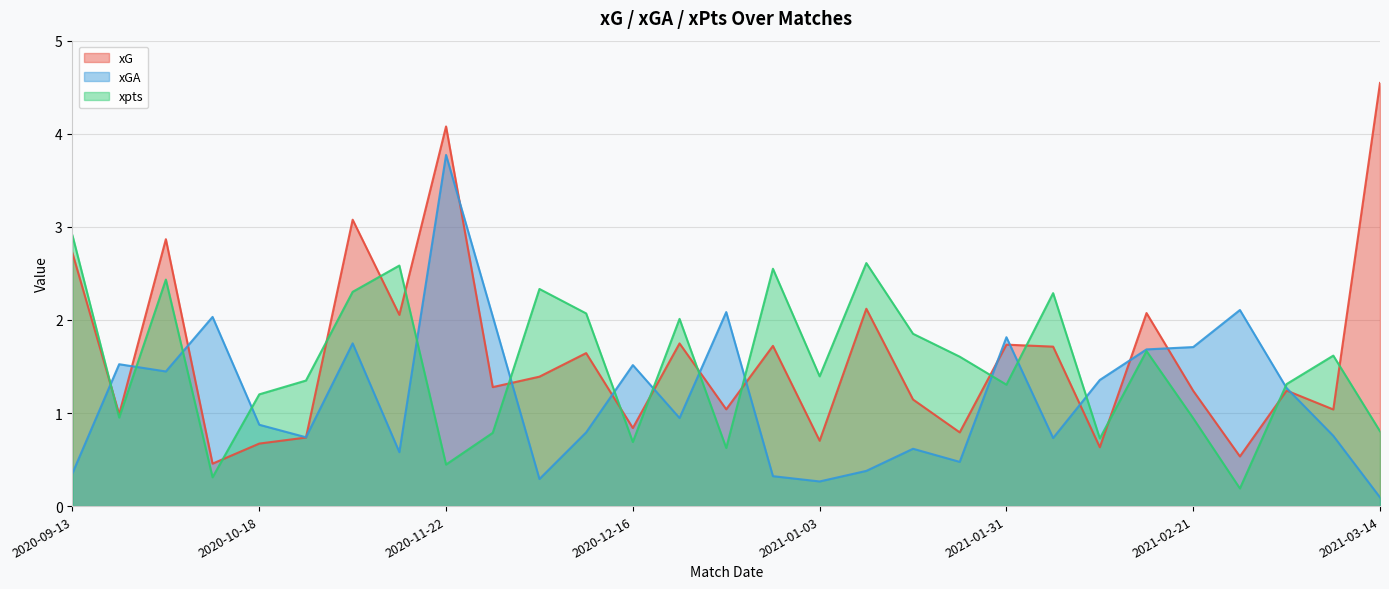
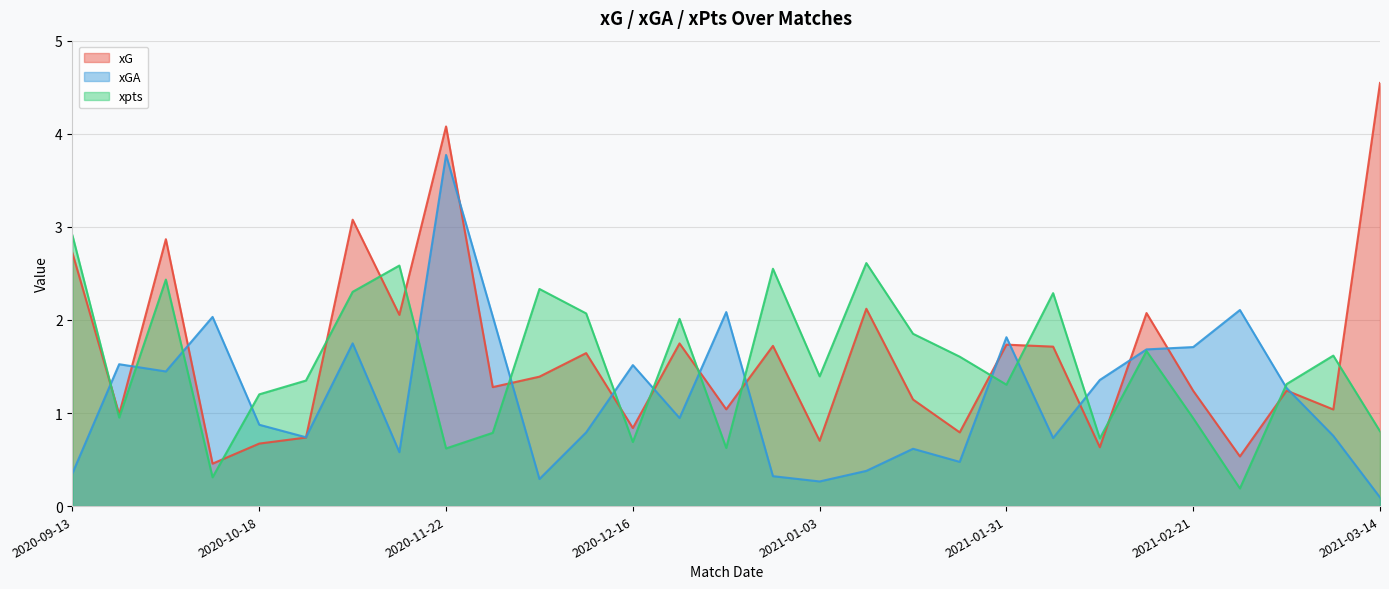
xpts, 2020-11-22: 0.4 -> 0.6
